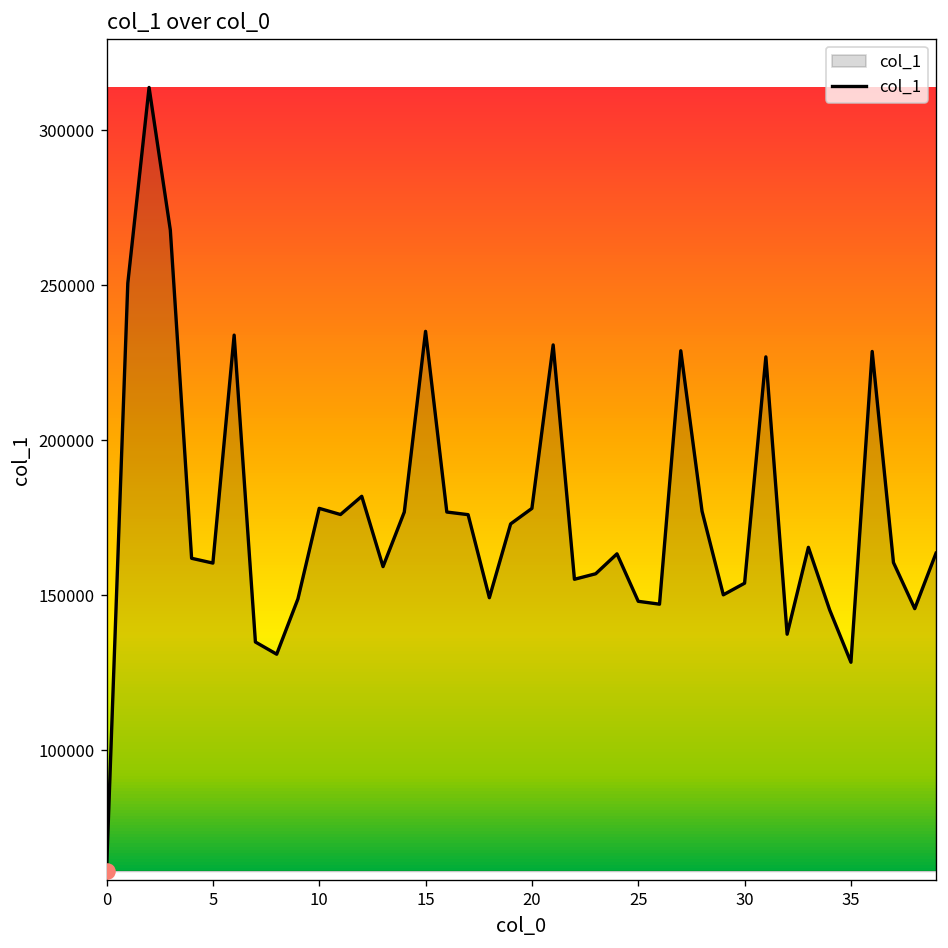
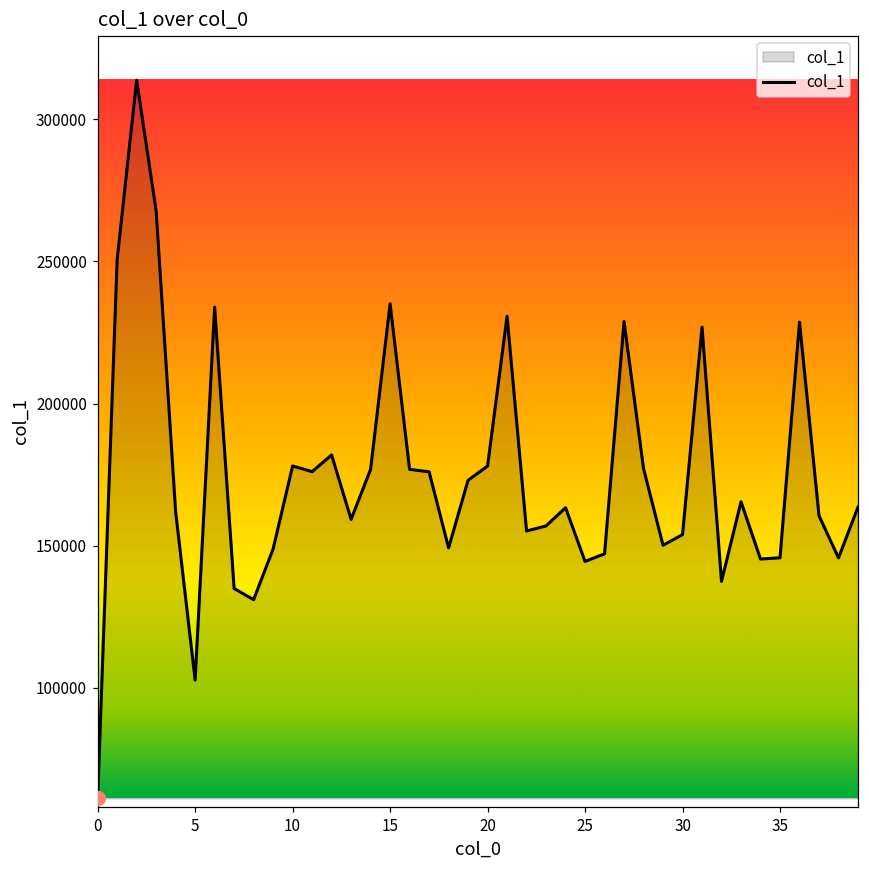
col_1, 5: 160000 -> 103000
col_1, 25: 148000 -> 144000
col_1, 35: 128000 -> 146000
